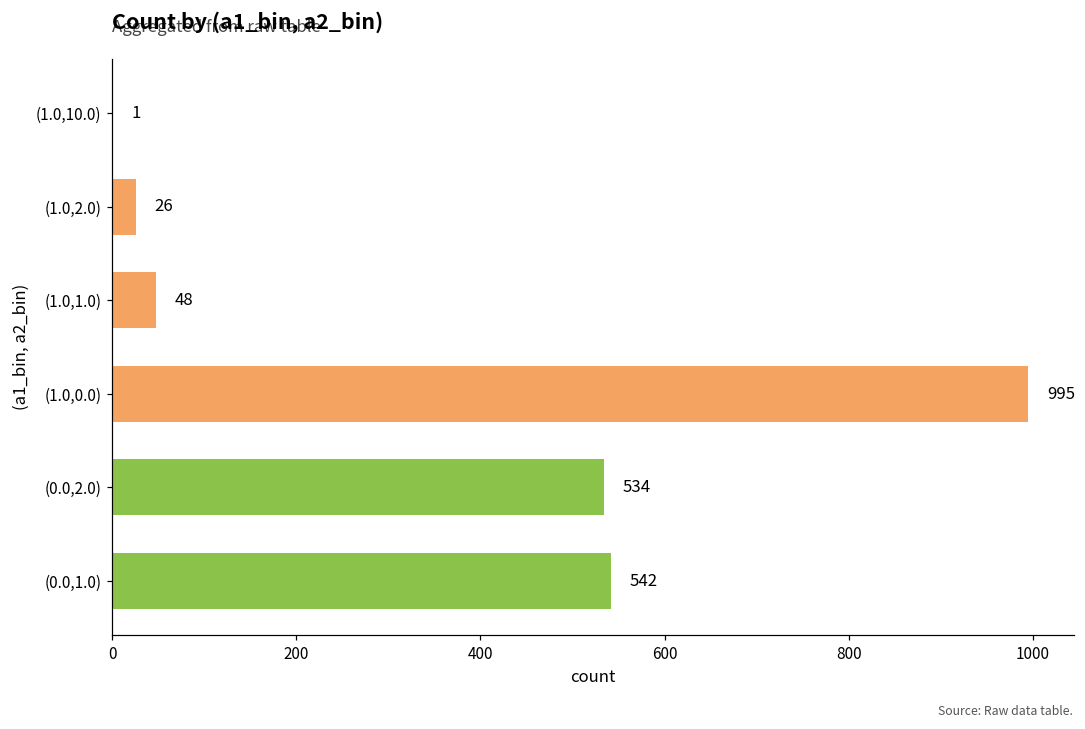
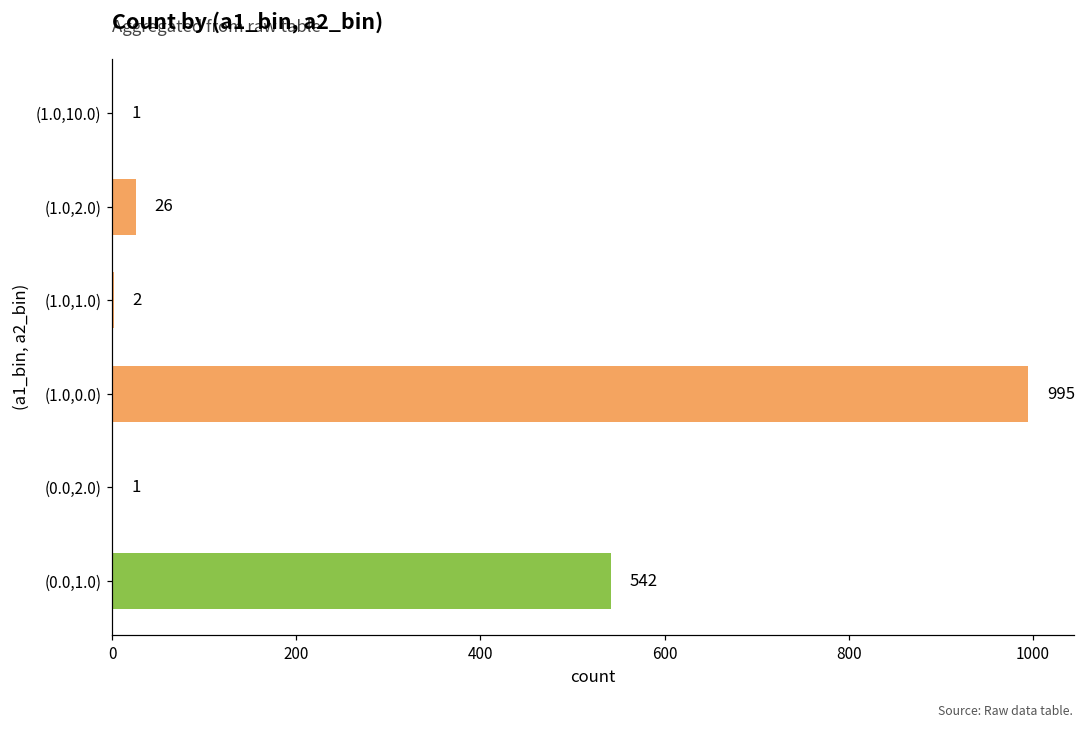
(1.0,1.0): 48 -> 2
(0.0,2.0): 534 -> 1
